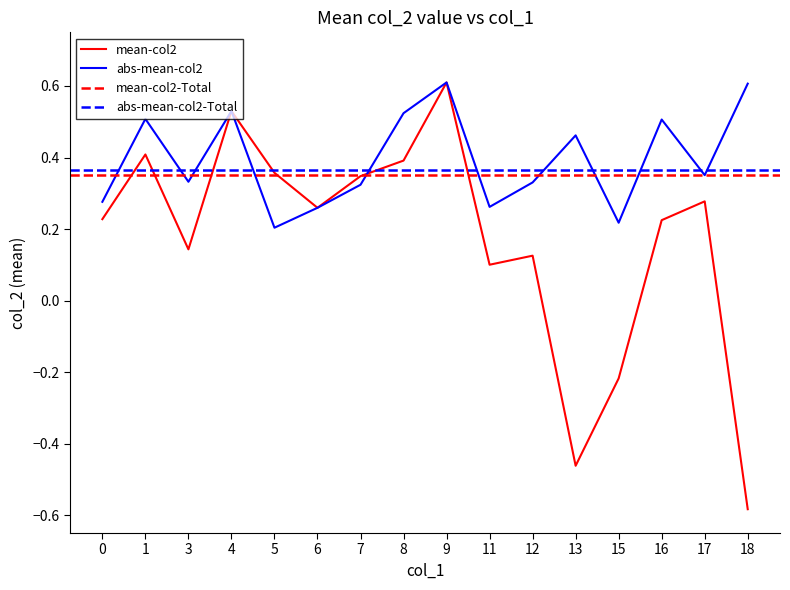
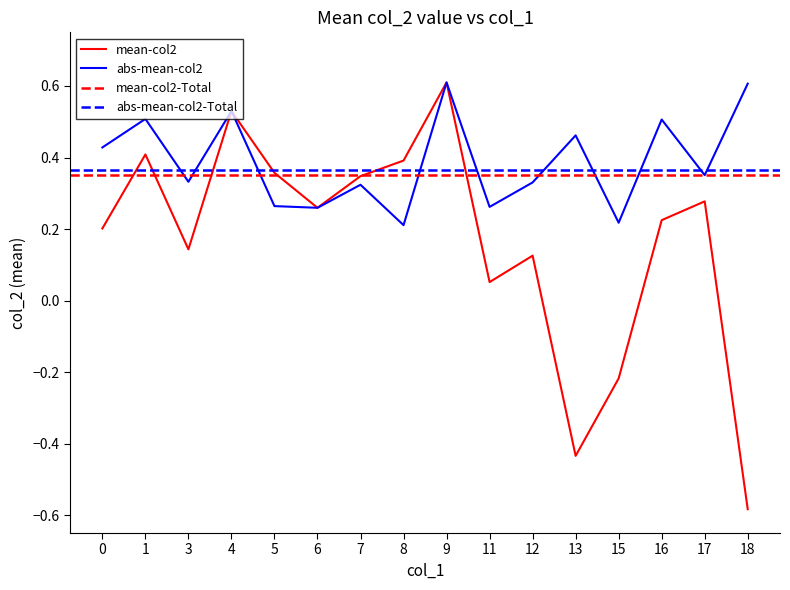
mean-col2, 0: 0.23 -> 0.20
abs-mean-col2, 0: 0.28 -> 0.43
abs-mean-col2, 5: 0.20 -> 0.26
abs-mean-col2, 8: 0.52 -> 0.21
mean-col2, 11: 0.10 -> 0.05
mean-col2, 13: -0.46 -> -0.43
